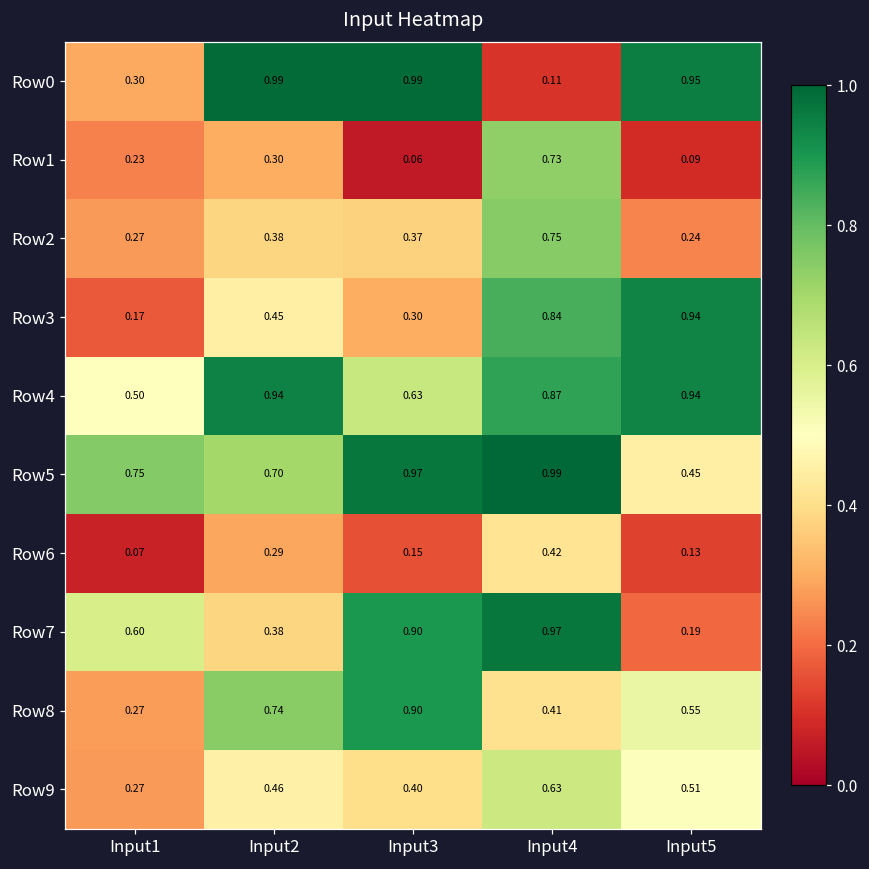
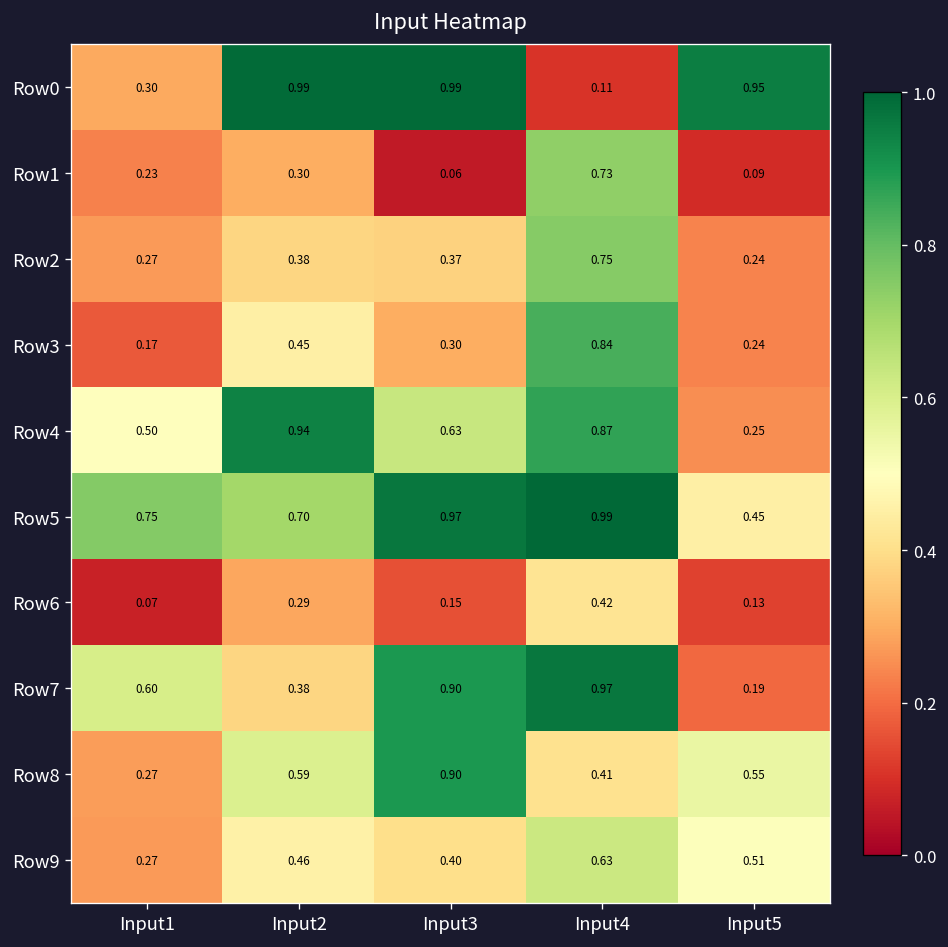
Row3, Input5: 0.94 -> 0.24
Row4, Input5: 0.94 -> 0.25
Row8, Input2: 0.74 -> 0.59
